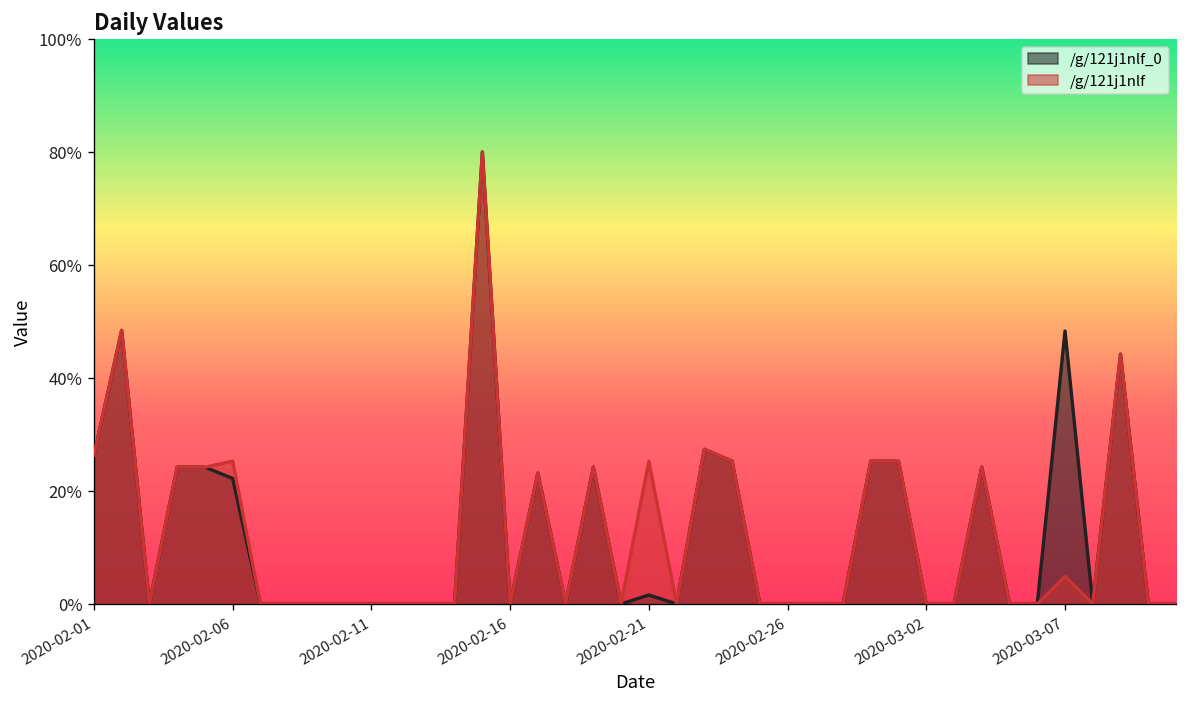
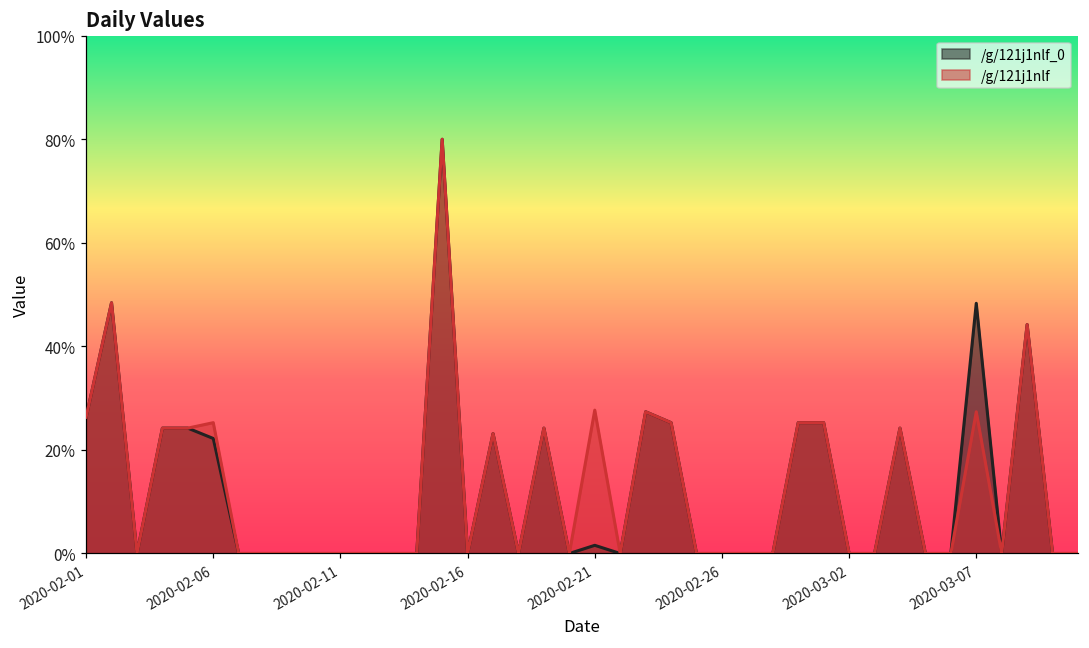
/g/121j1nlf, 2020-02-21: 25% -> 28%
/g/121j1nlf, 2020-03-07: 5% -> 27%
